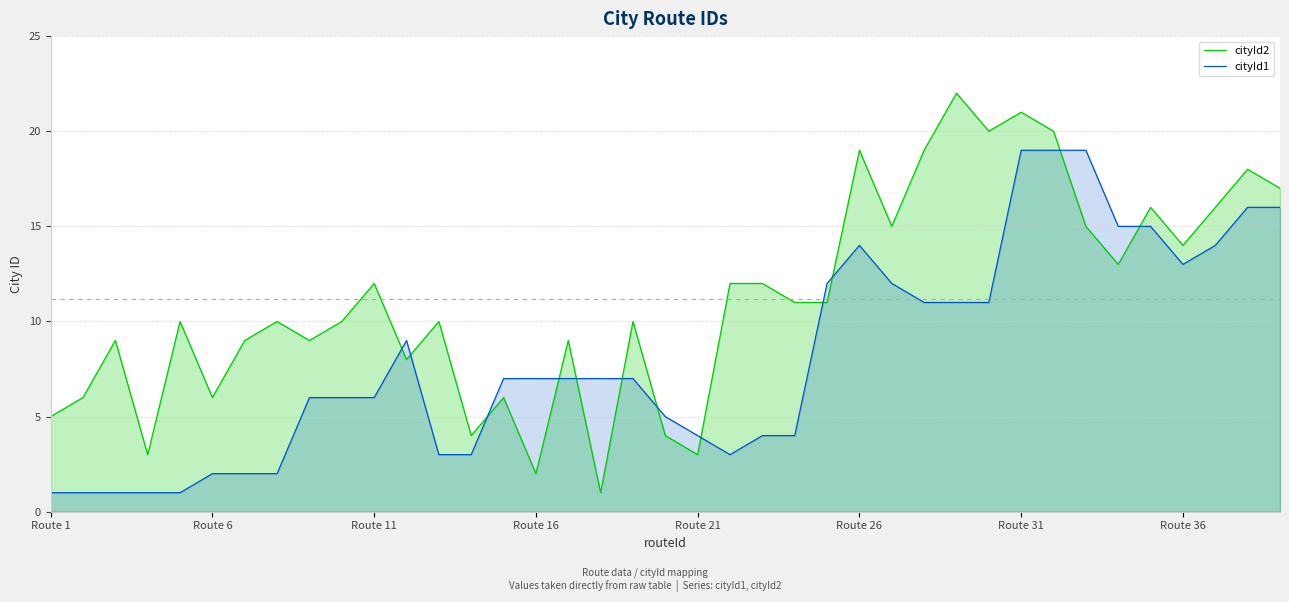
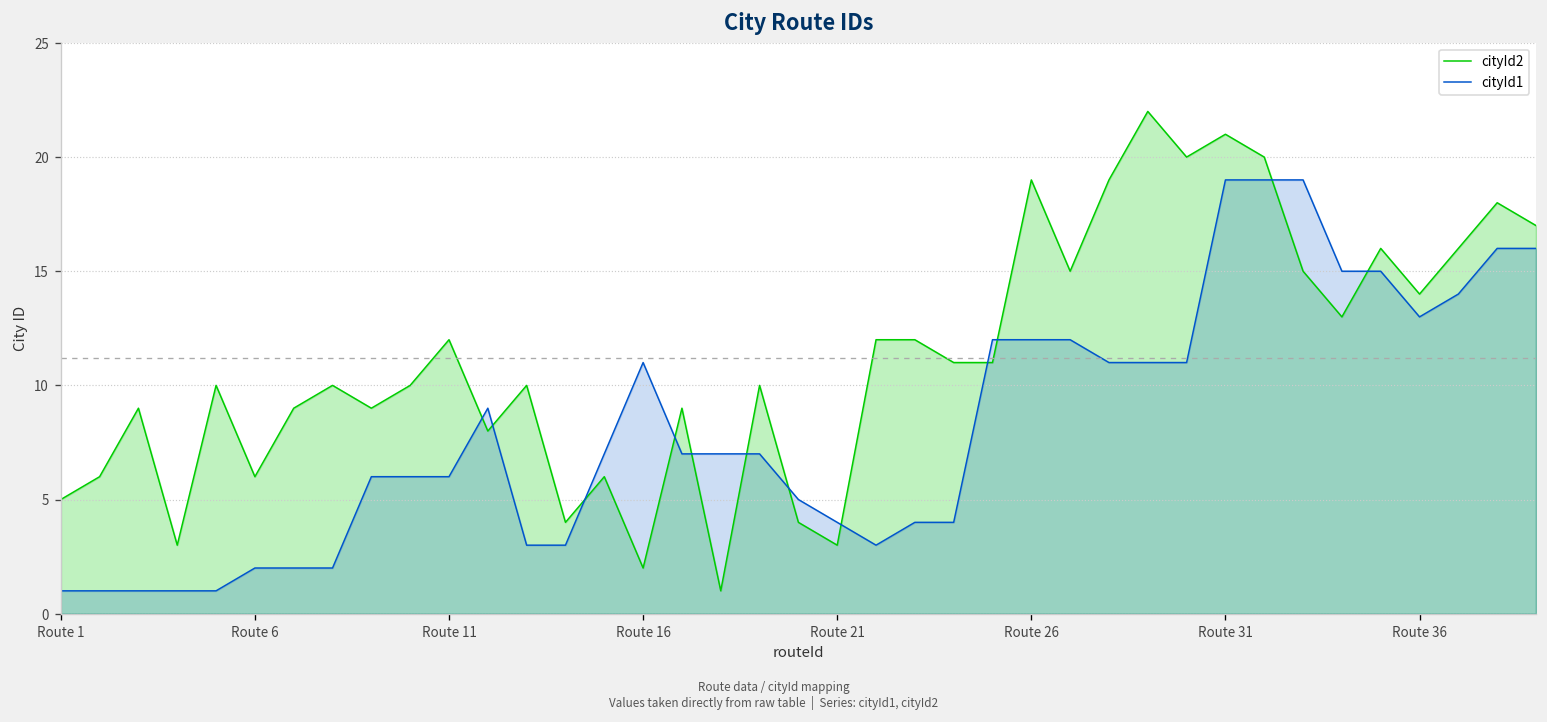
cityId1, Route 16: 7 -> 11
cityId1, Route 26: 14 -> 12
